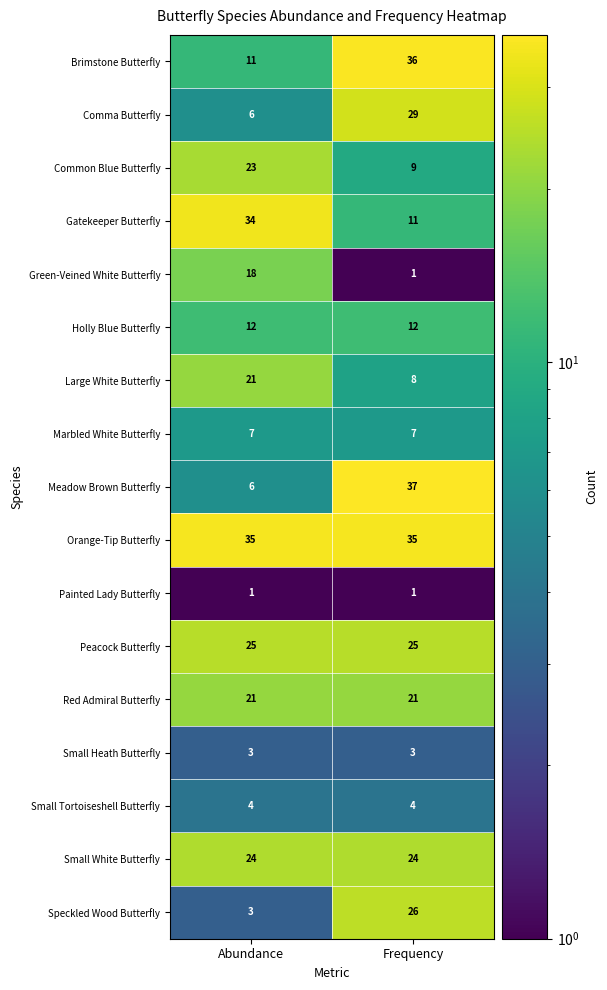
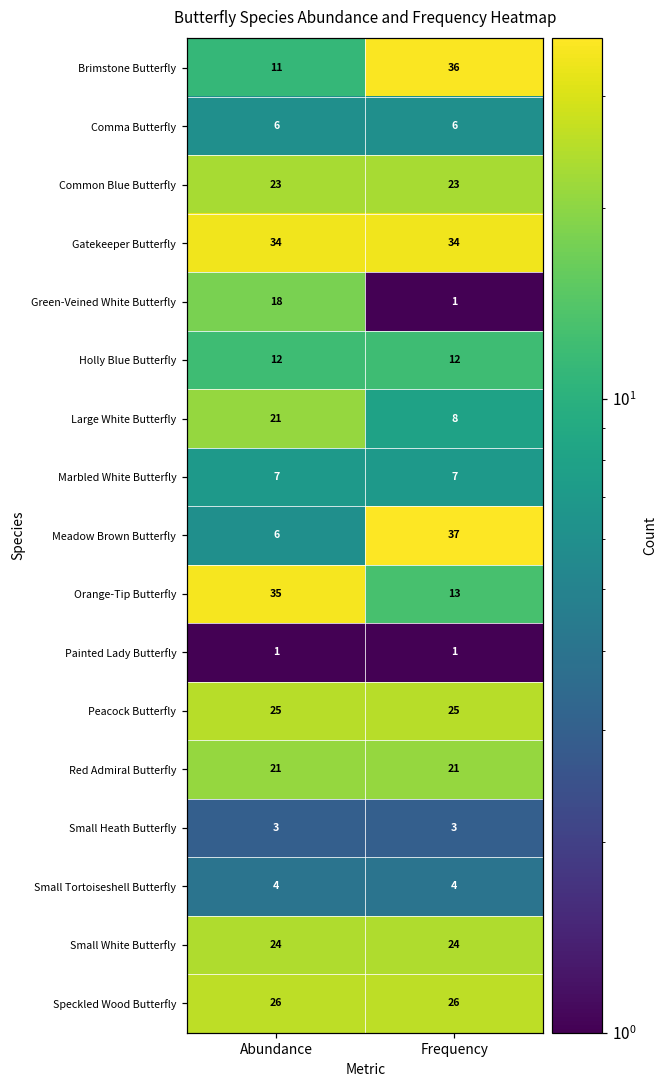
Comma Butterfly, Frequency: 29 -> 6
Common Blue Butterfly, Frequency: 9 -> 23
Gatekeeper Butterfly, Frequency: 11 -> 34
Orange-Tip Butterfly, Frequency: 35 -> 13
Speckled Wood Butterfly, Abundance: 3 -> 26
